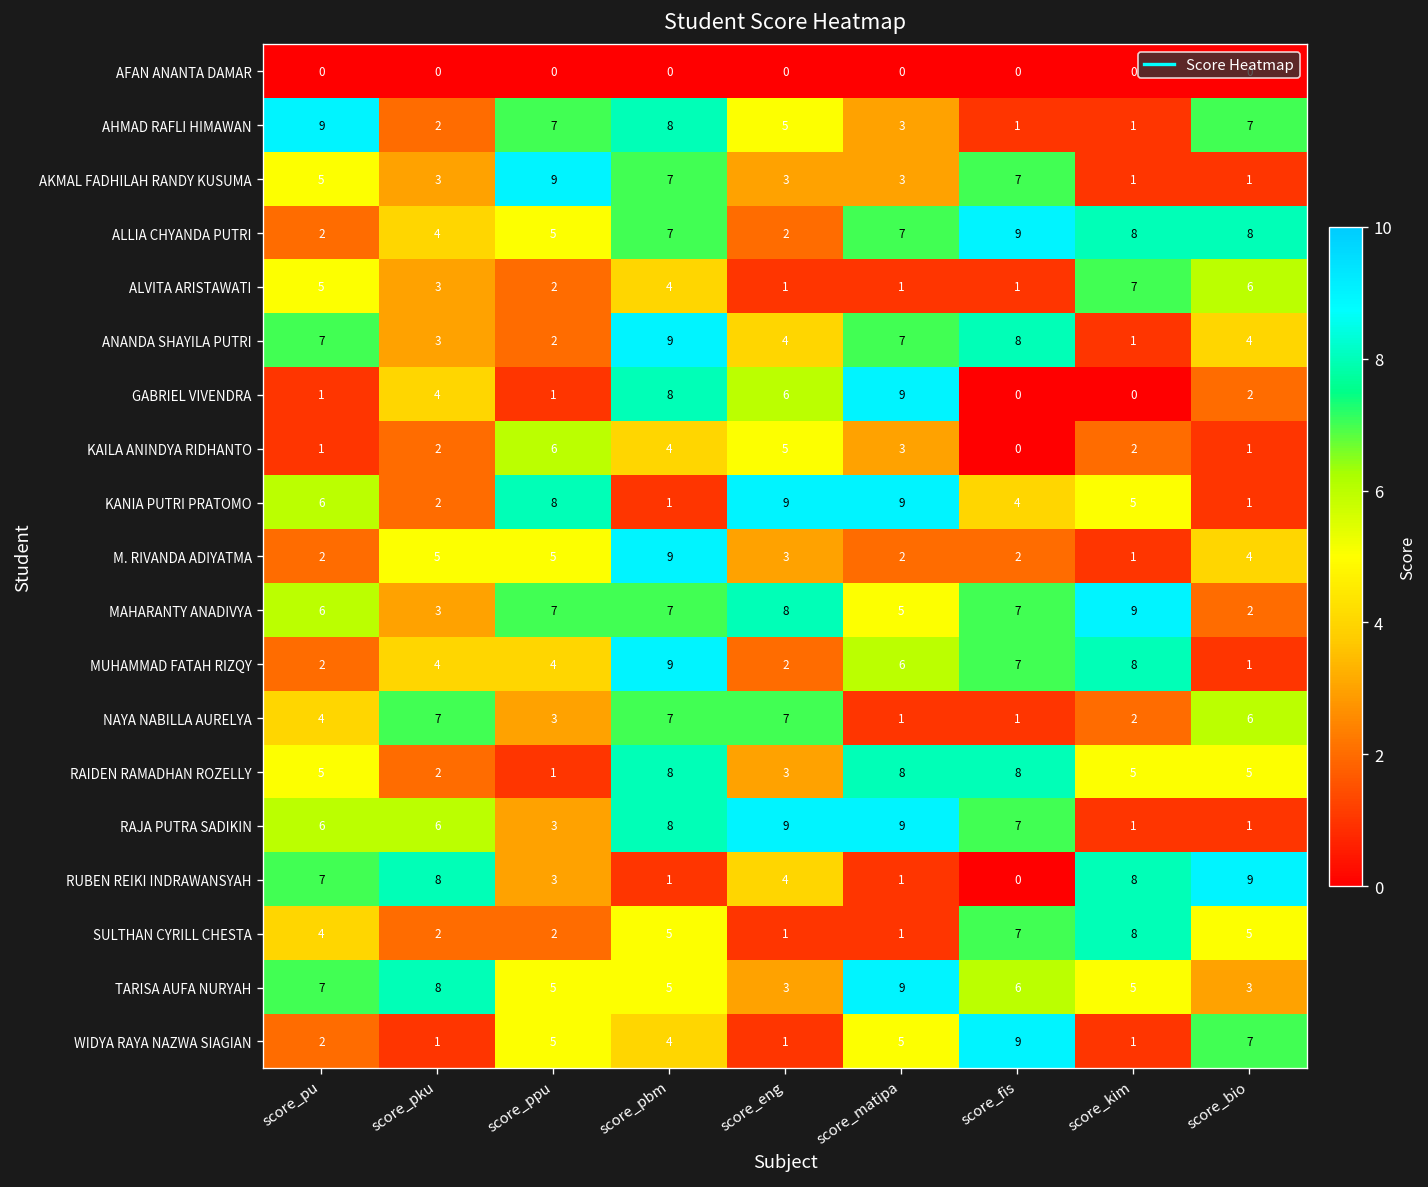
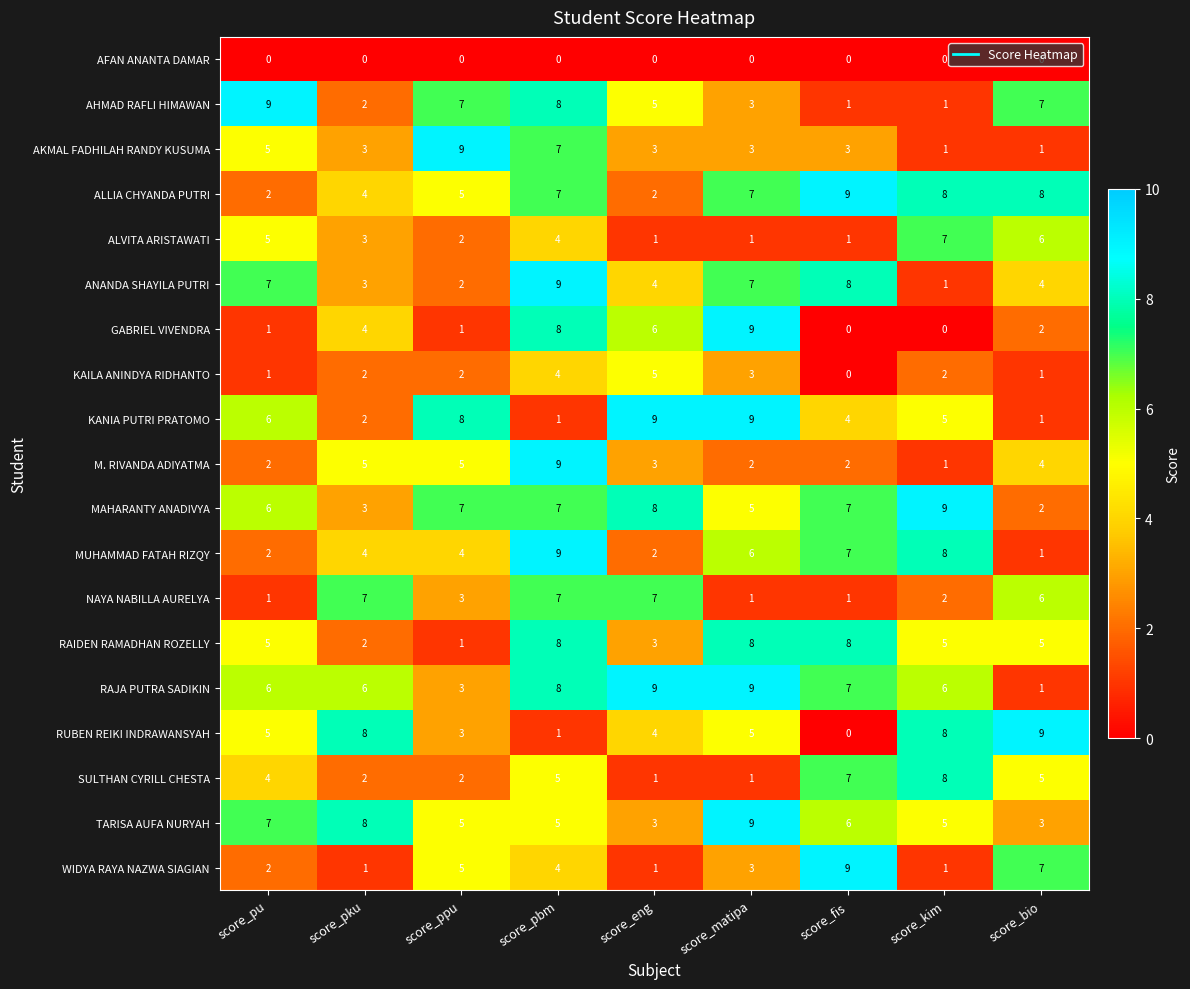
AKMAL FADHILAH RANDY KUSUMA, score_fis: 7 -> 3
KAILA ANINDYA RIDHANTO, score_ppu: 6 -> 2
NAYA NABILLA AURELYA, score_pu: 4 -> 1
RAJA PUTRA SADIKIN, score_kim: 1 -> 6
RUBEN REIKI INDRAWANSYAH, score_pu: 7 -> 5
RUBEN REIKI INDRAWANSYAH, score_matipa: 1 -> 5
WIDYA RAYA NAZWA SIAGIAN, score_matipa: 5 -> 3
